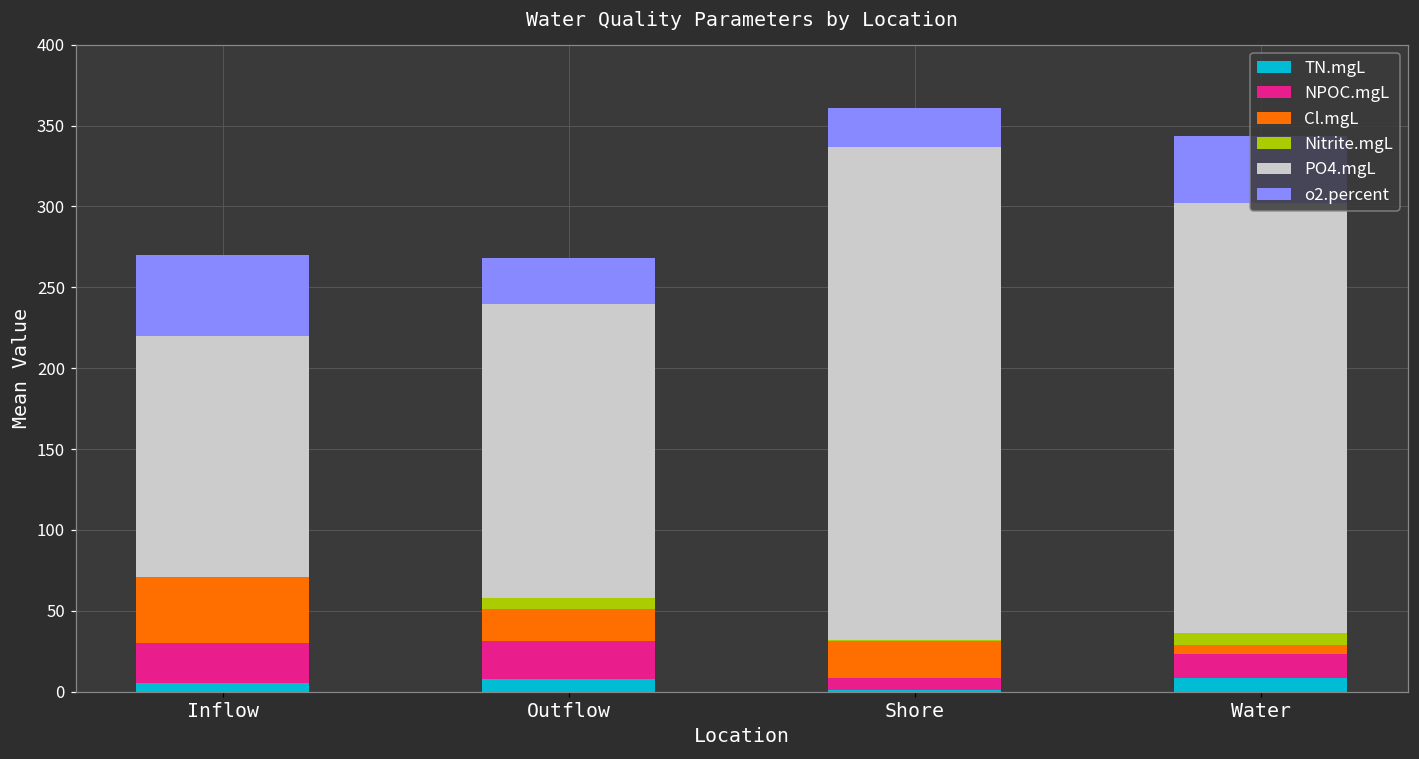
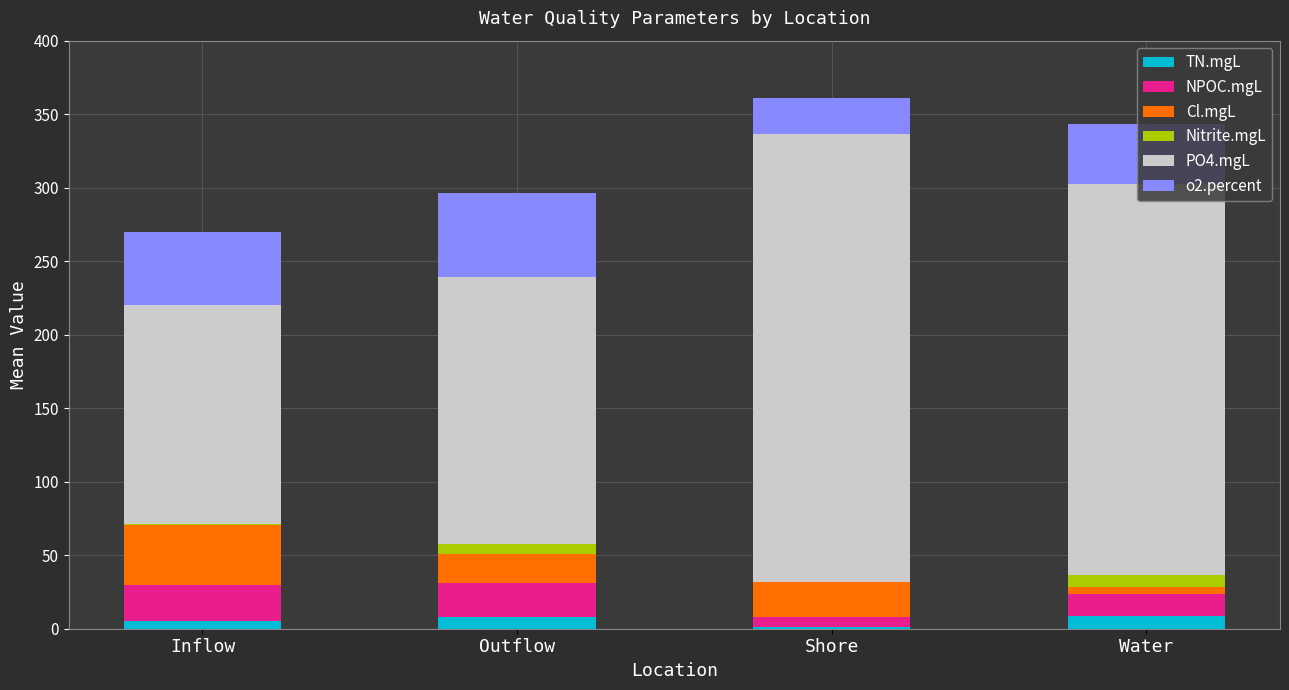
o2.percent, Outflow: 29 -> 57
